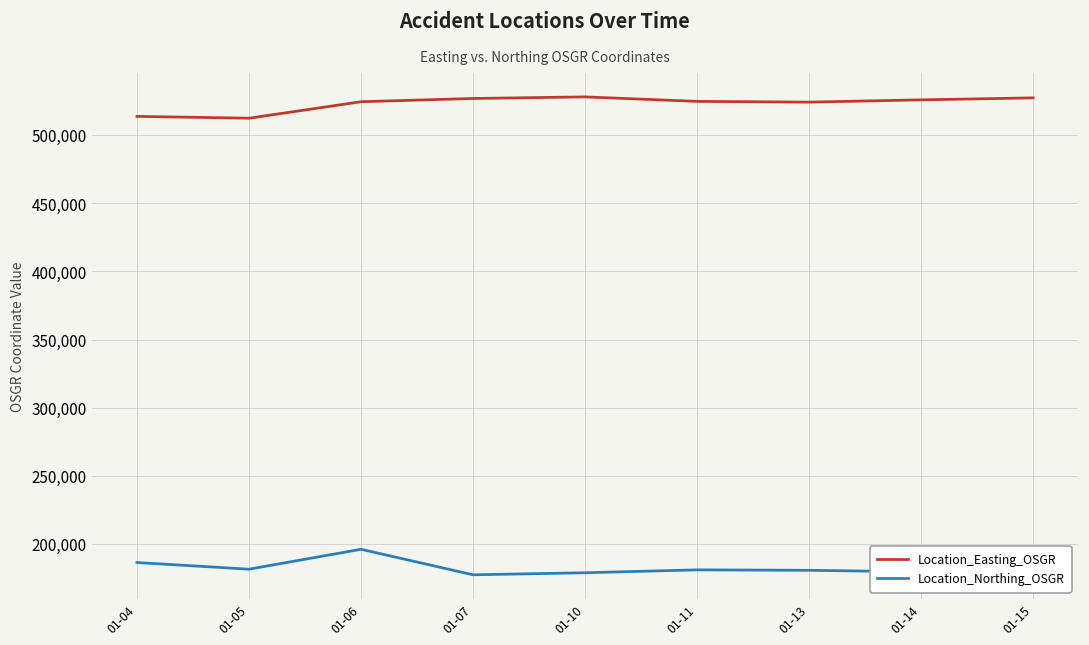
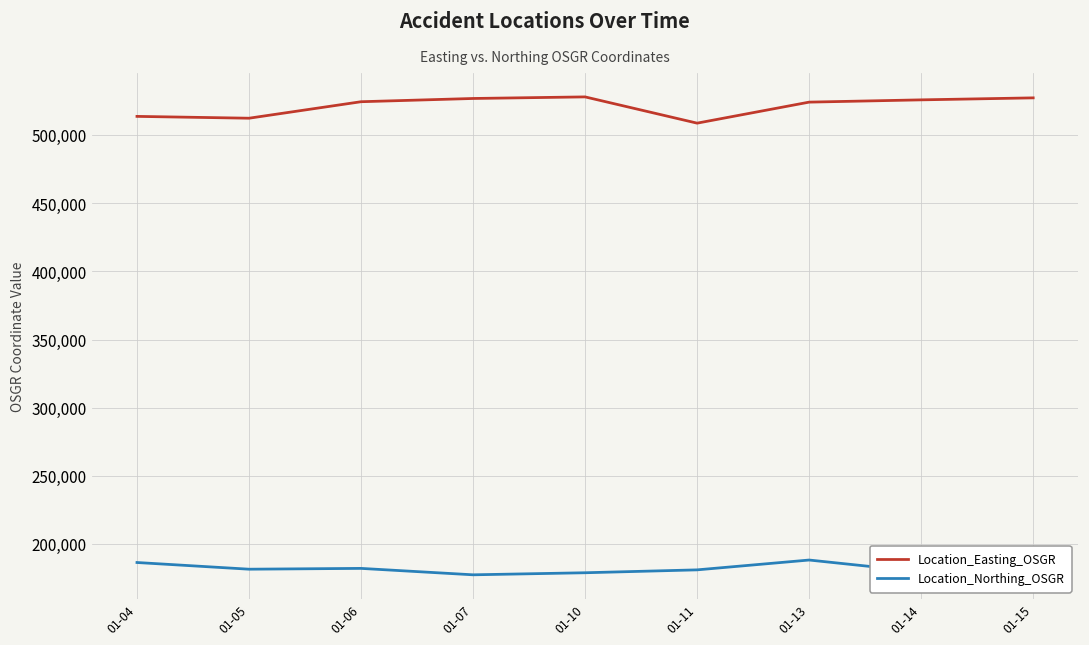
Location_Northing_OSGR, 01-06: 196,000 -> 182,000
Location_Easting_OSGR, 01-11: 525,000 -> 509,000
Location_Northing_OSGR, 01-13: 181,000 -> 188,000
